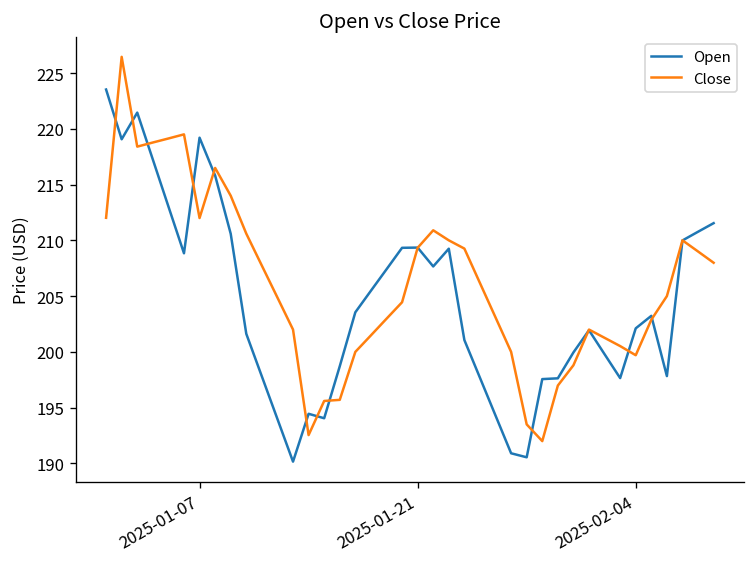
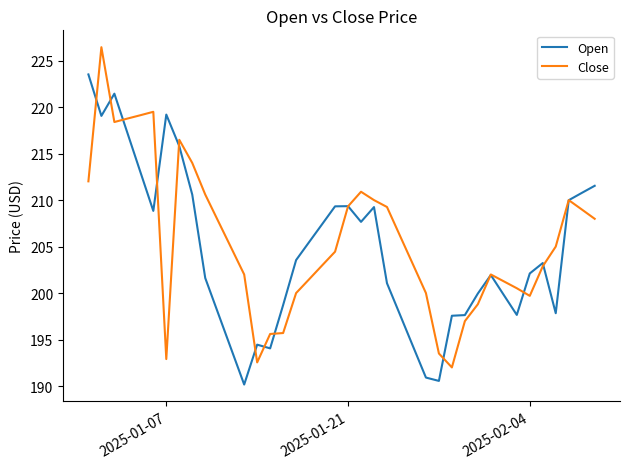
Close, 2025-01-07: 212 -> 193
